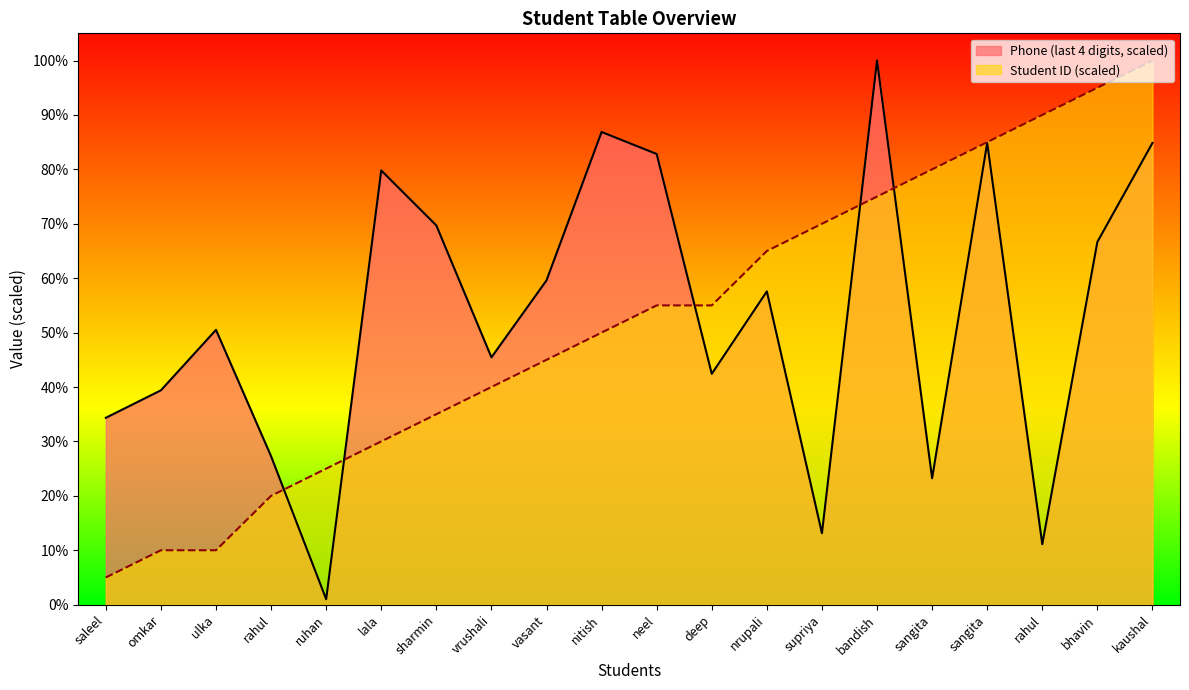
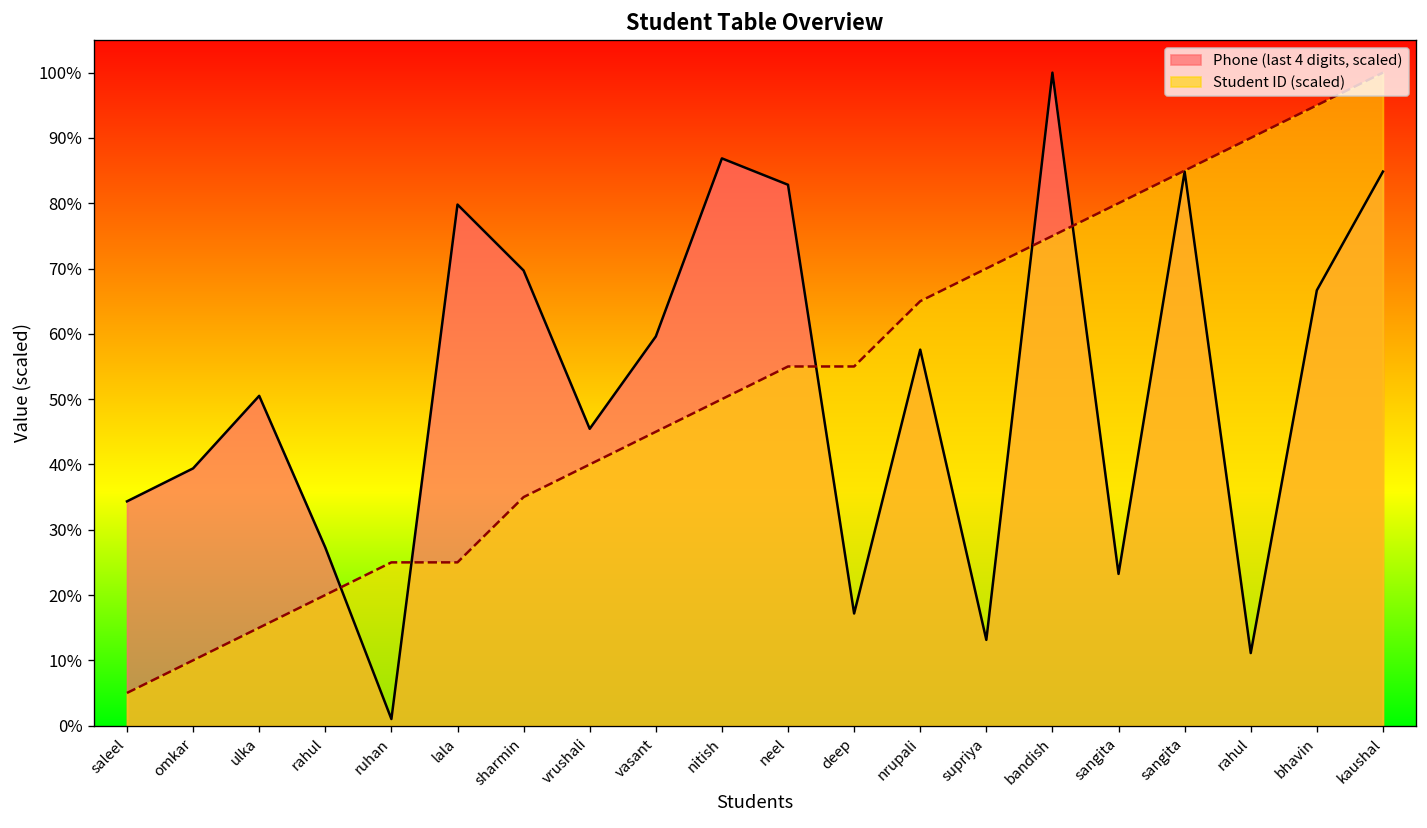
Student ID (scaled), ulka: 10% -> 15%
Student ID (scaled), lala: 30% -> 25%
Phone (last 4 digits, scaled), deep: 42% -> 17%
